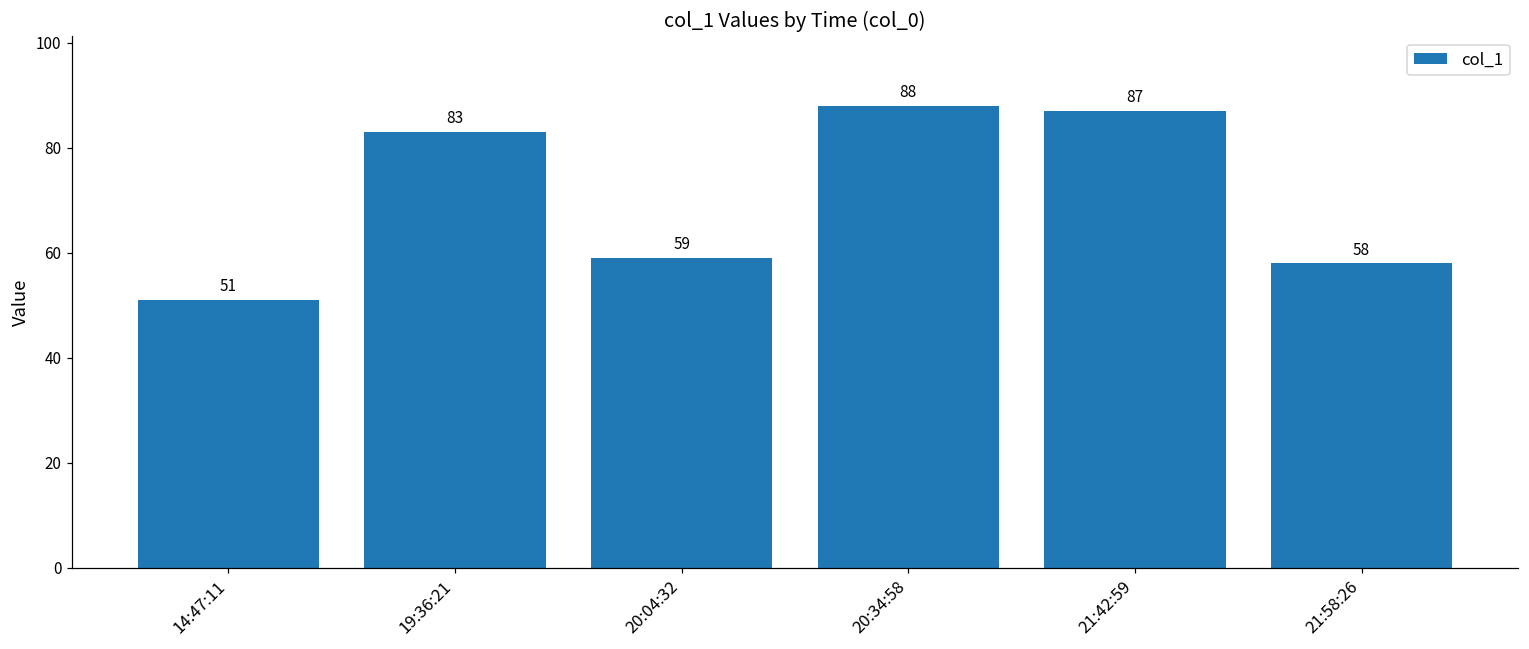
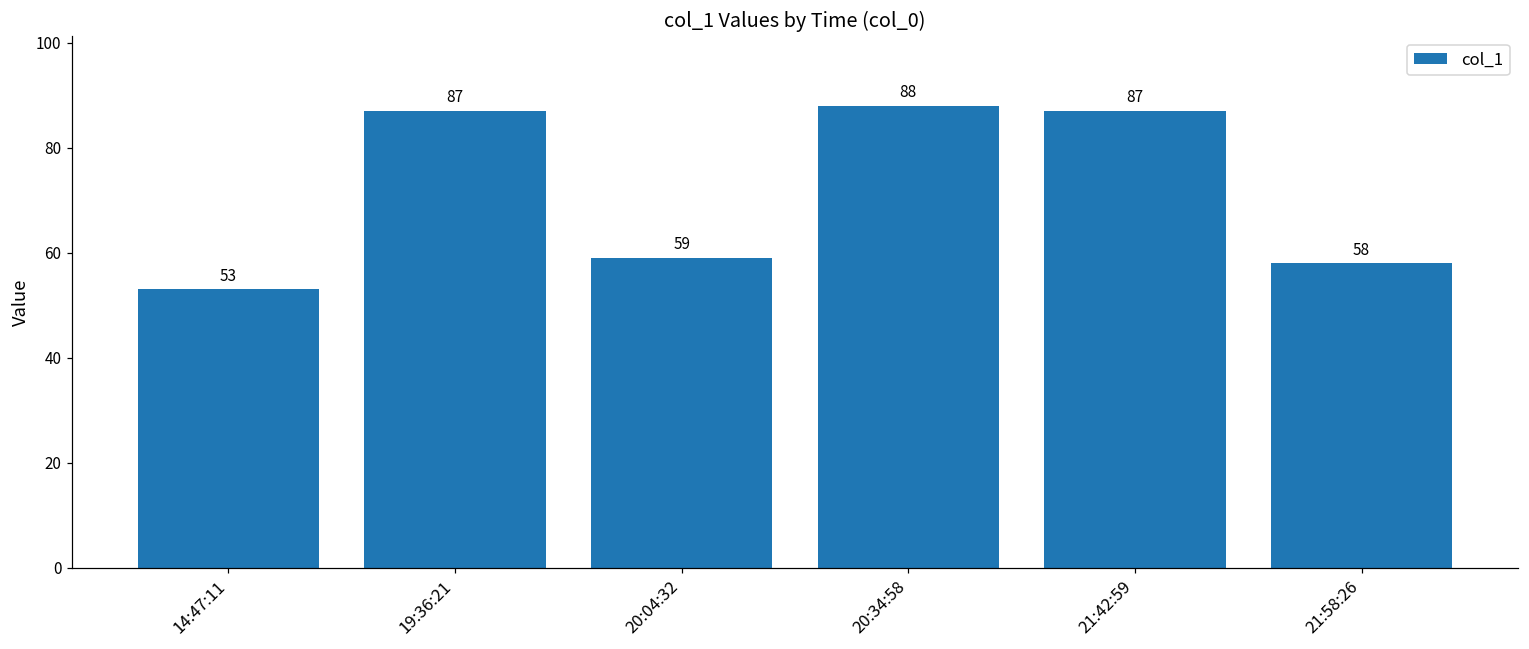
14:47:11: 51 -> 53
19:36:21: 83 -> 87
